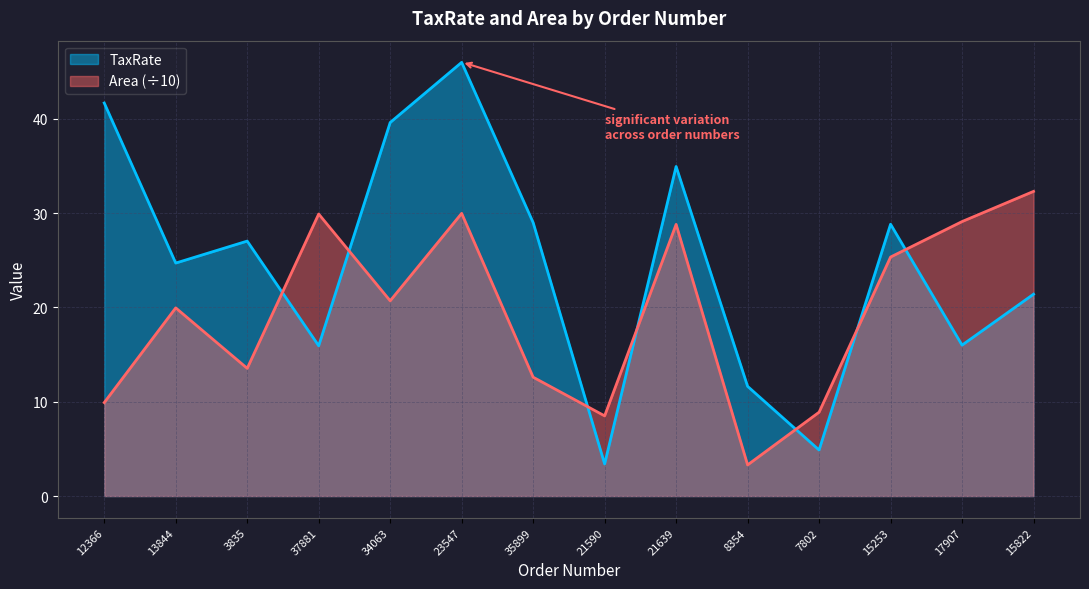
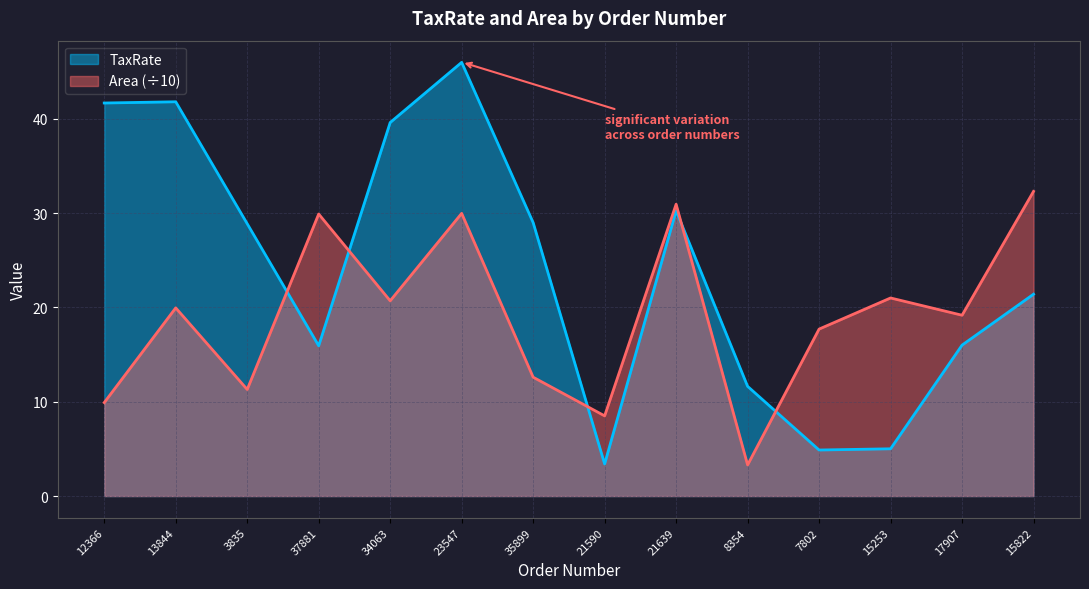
TaxRate, 13844: 25 -> 42
TaxRate, 3835: 27 -> 29
Area (÷10), 3835: 14 -> 11
TaxRate, 21639: 35 -> 30
Area (÷10), 21639: 29 -> 31
Area (÷10), 7802: 9 -> 18
TaxRate, 15253: 29 -> 5
Area (÷10), 15253: 25 -> 21
Area (÷10), 17907: 29 -> 19
